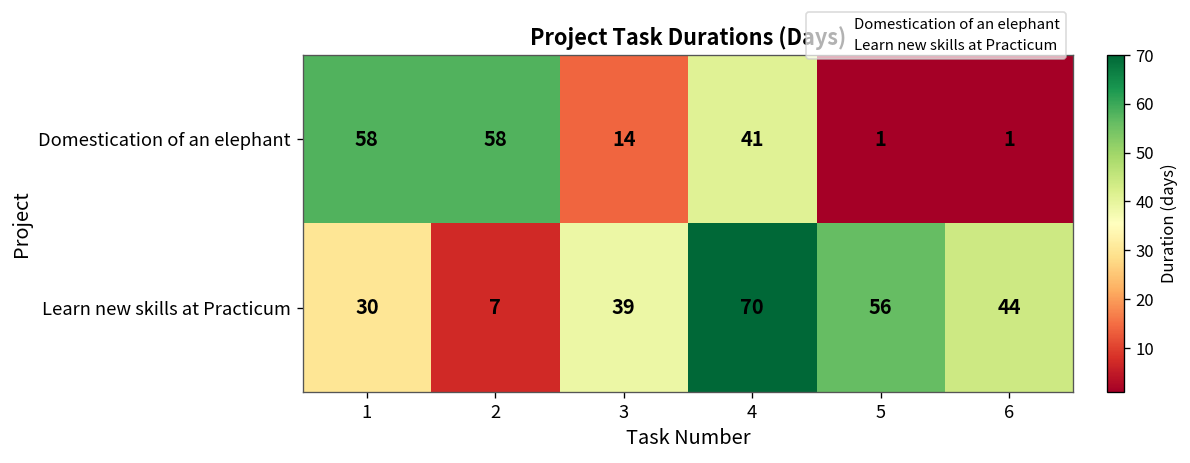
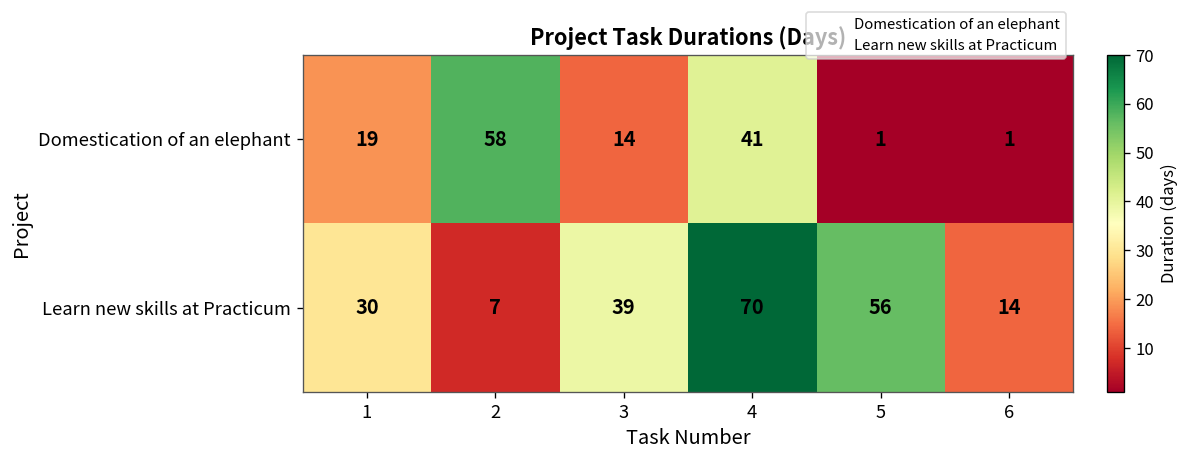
Domestication of an elephant, 1: 58 -> 19
Learn new skills at Practicum, 6: 44 -> 14
